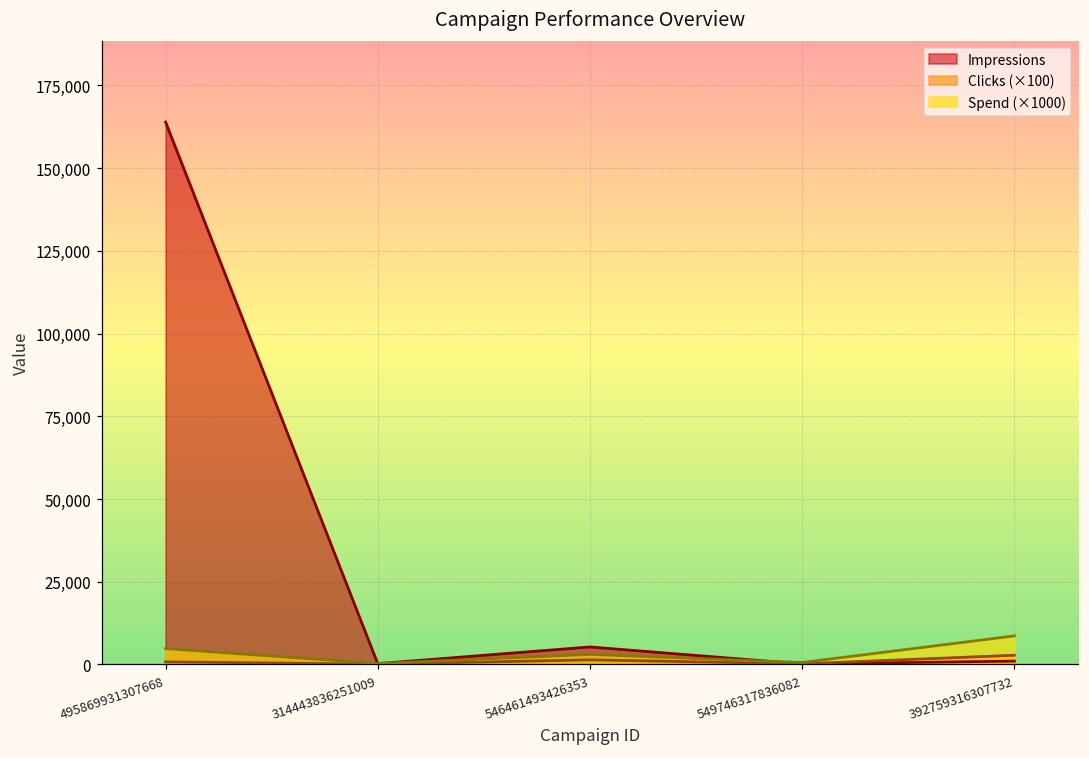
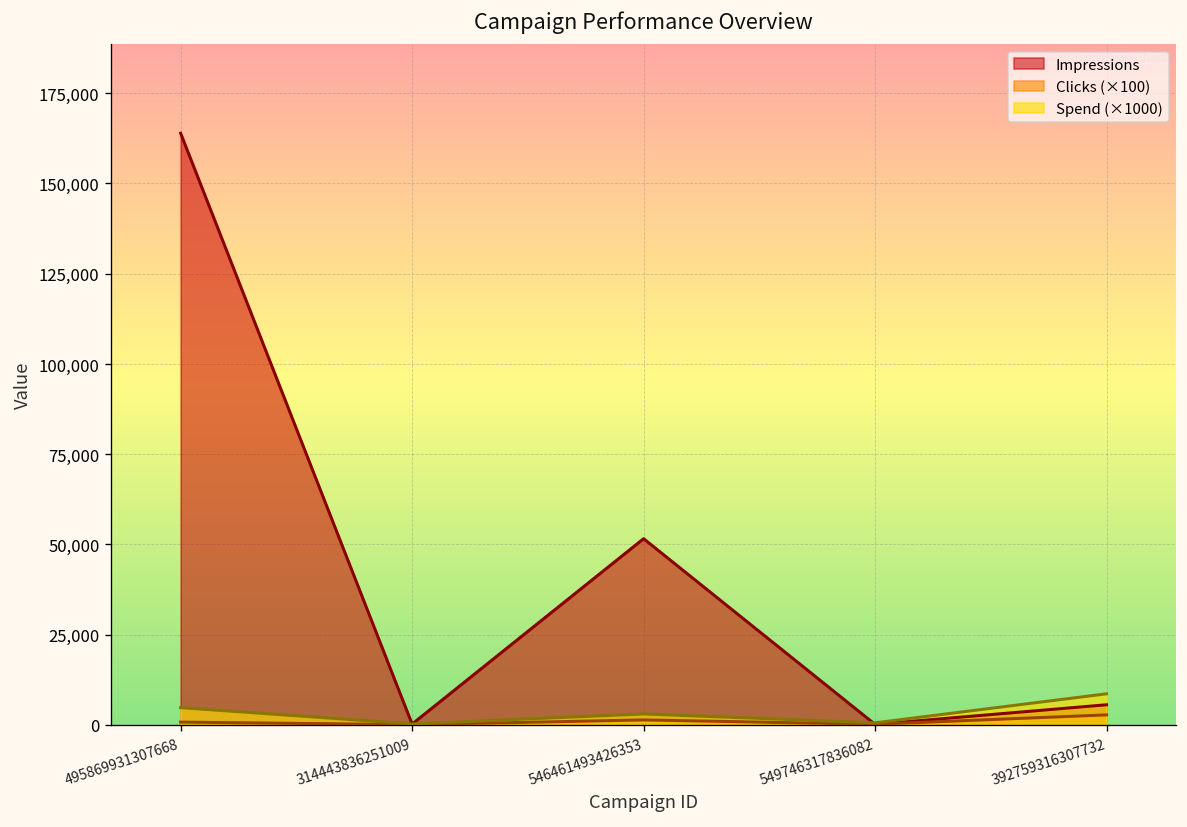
Impressions, 546461493426353: 5,000 -> 52,000
Impressions, 392759316307732: 1,000 -> 6,000
